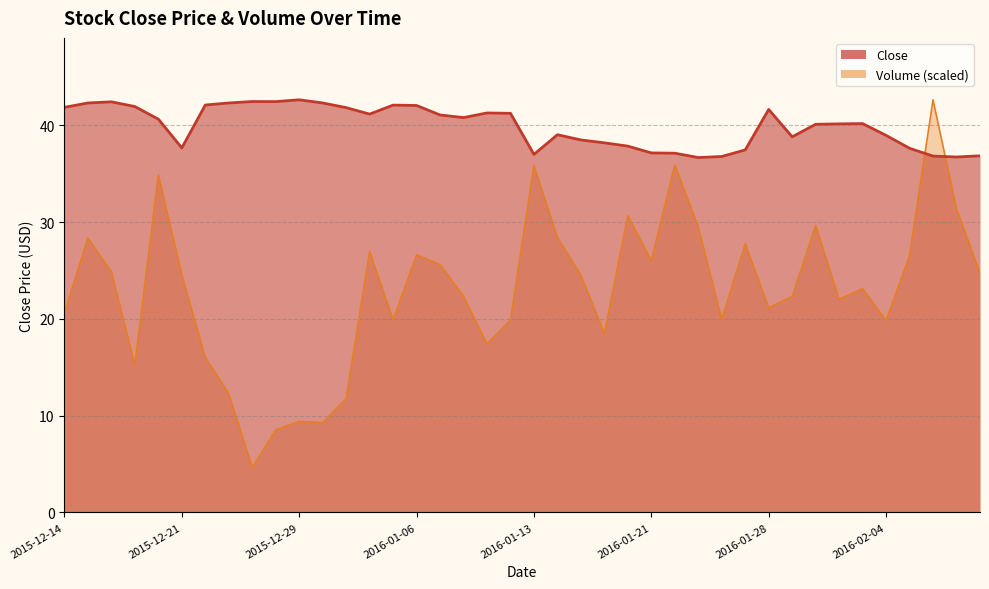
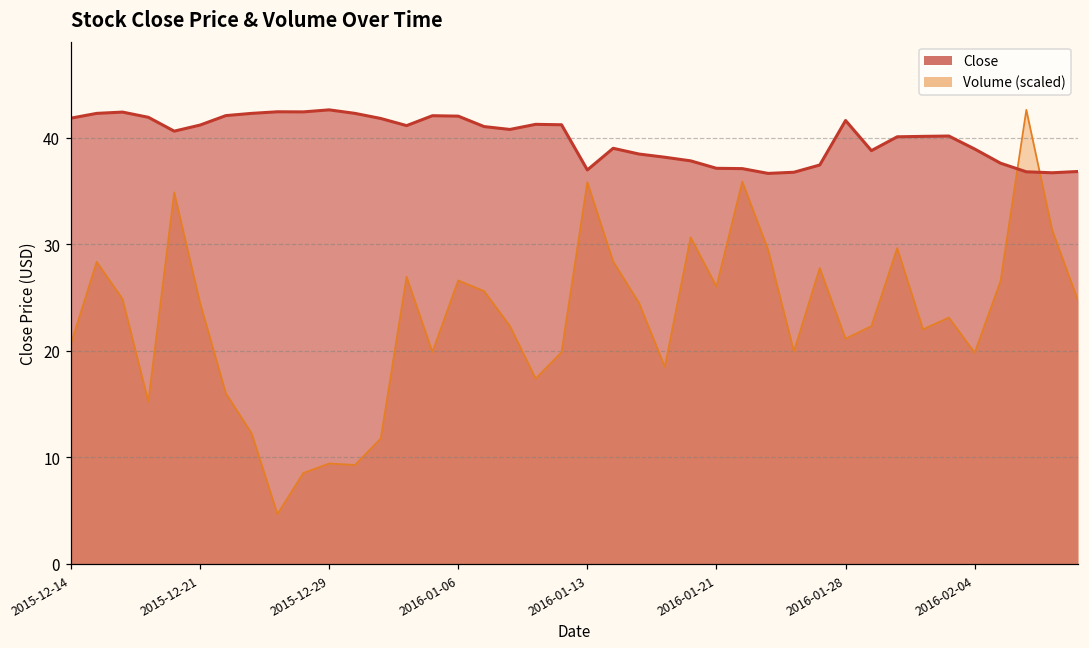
Close, 2015-12-21: 38 -> 41
